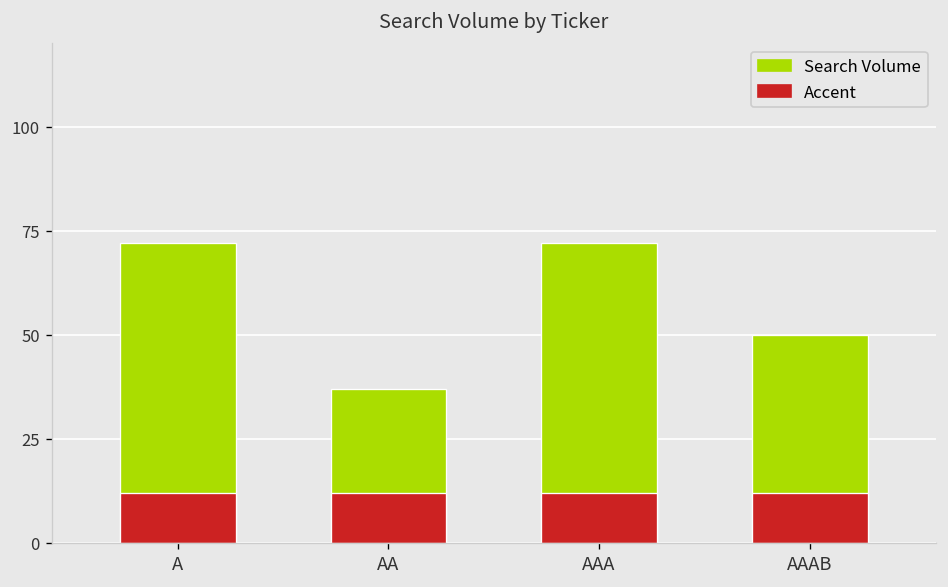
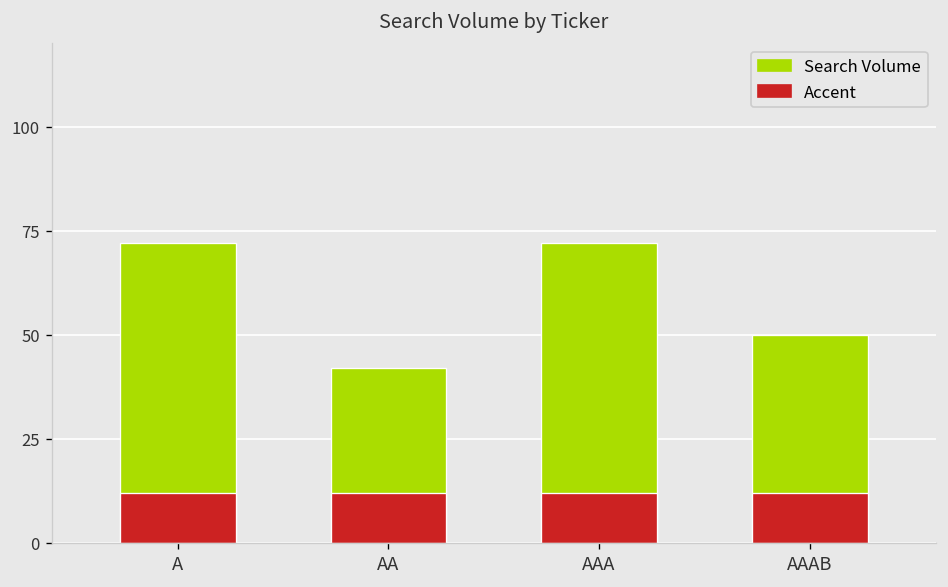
Search Volume, AA: 37 -> 42
